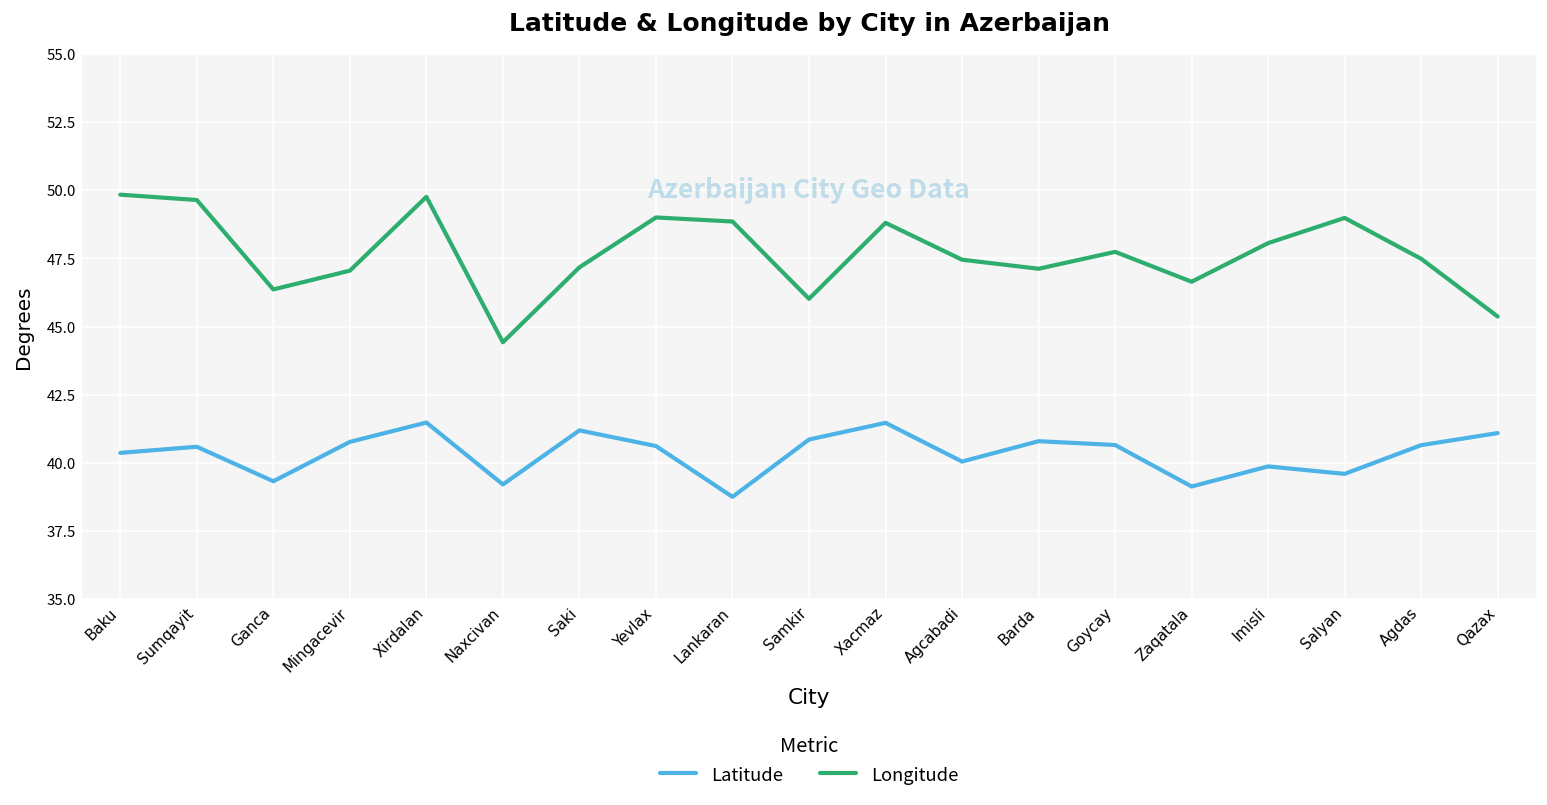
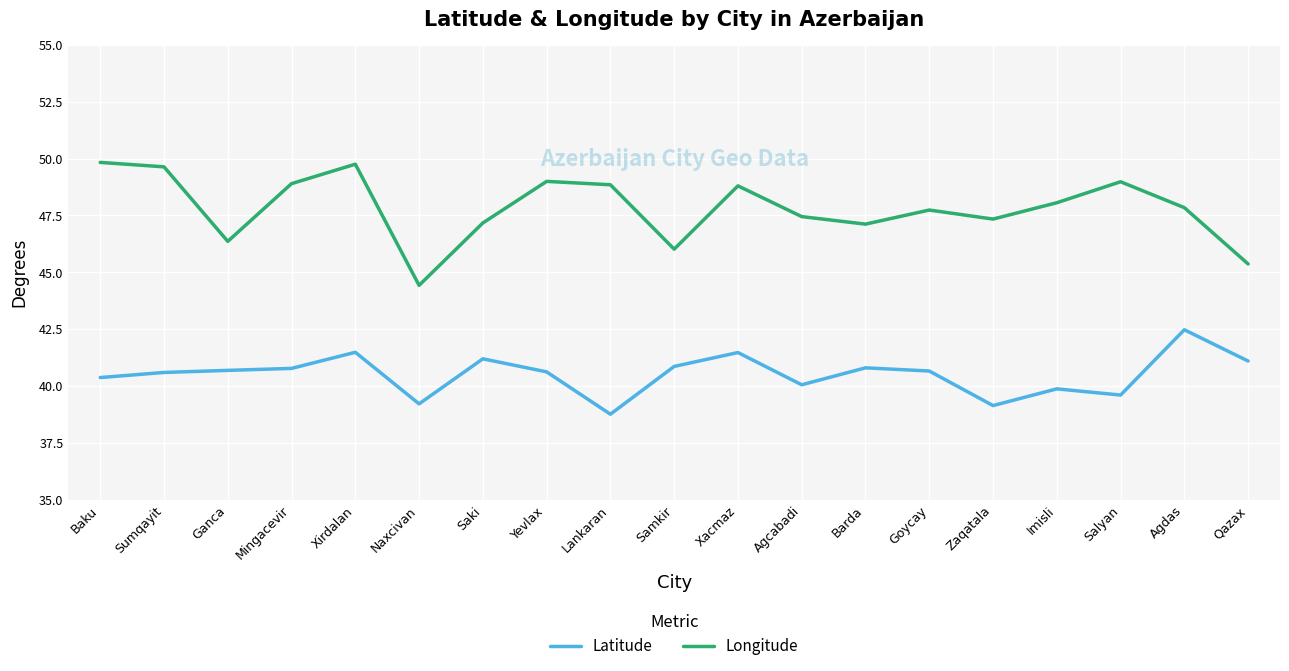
Latitude, Ganca: 39.3 -> 40.7
Longitude, Mingacevir: 47.0 -> 48.9
Longitude, Zaqatala: 46.6 -> 47.3
Latitude, Agdas: 40.7 -> 42.5
Longitude, Agdas: 47.5 -> 47.8
